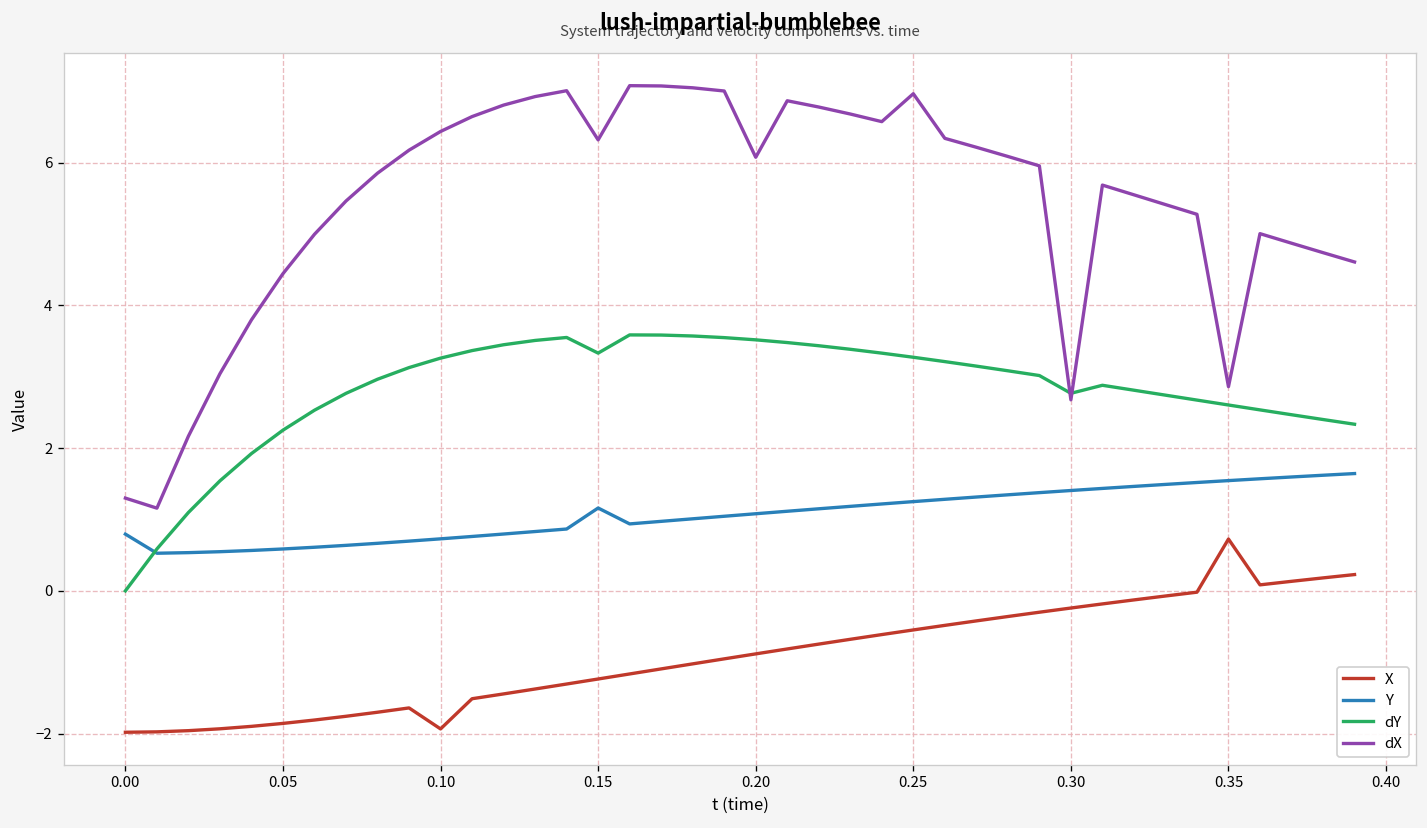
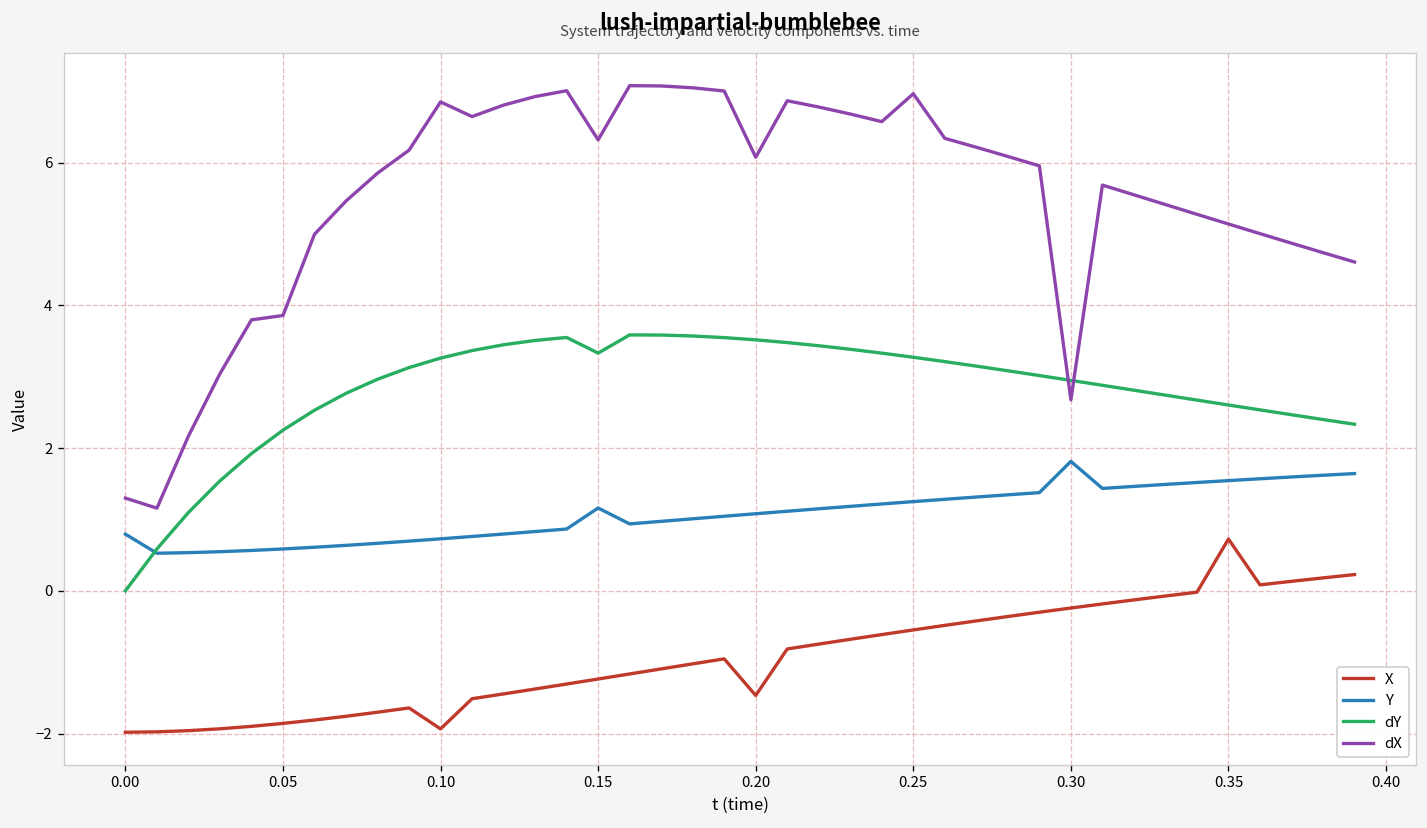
dX, 0.05: 4.4 -> 3.9
dX, 0.10: 6.4 -> 6.9
X, 0.20: -0.9 -> -1.5
Y, 0.30: 1.4 -> 1.8
dY, 0.30: 2.8 -> 3.0
dX, 0.35: 2.9 -> 5.1
